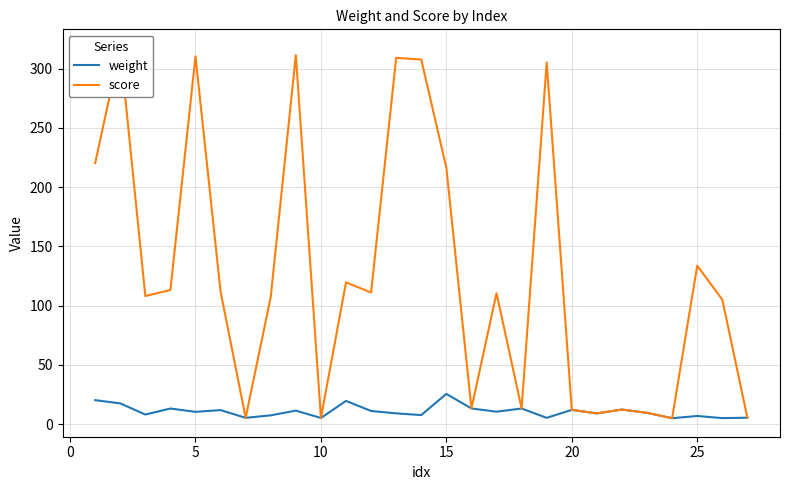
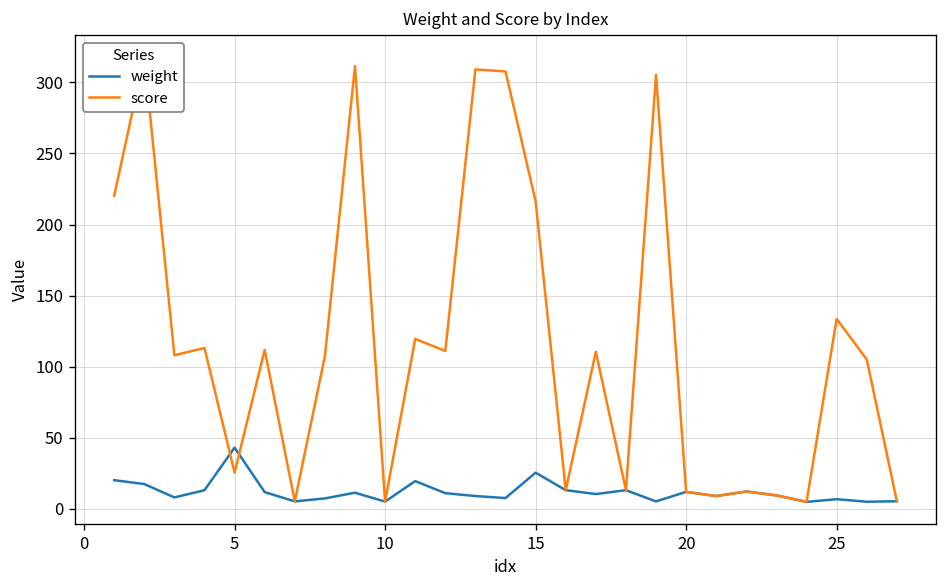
weight, 5: 10 -> 43
score, 5: 310 -> 26
